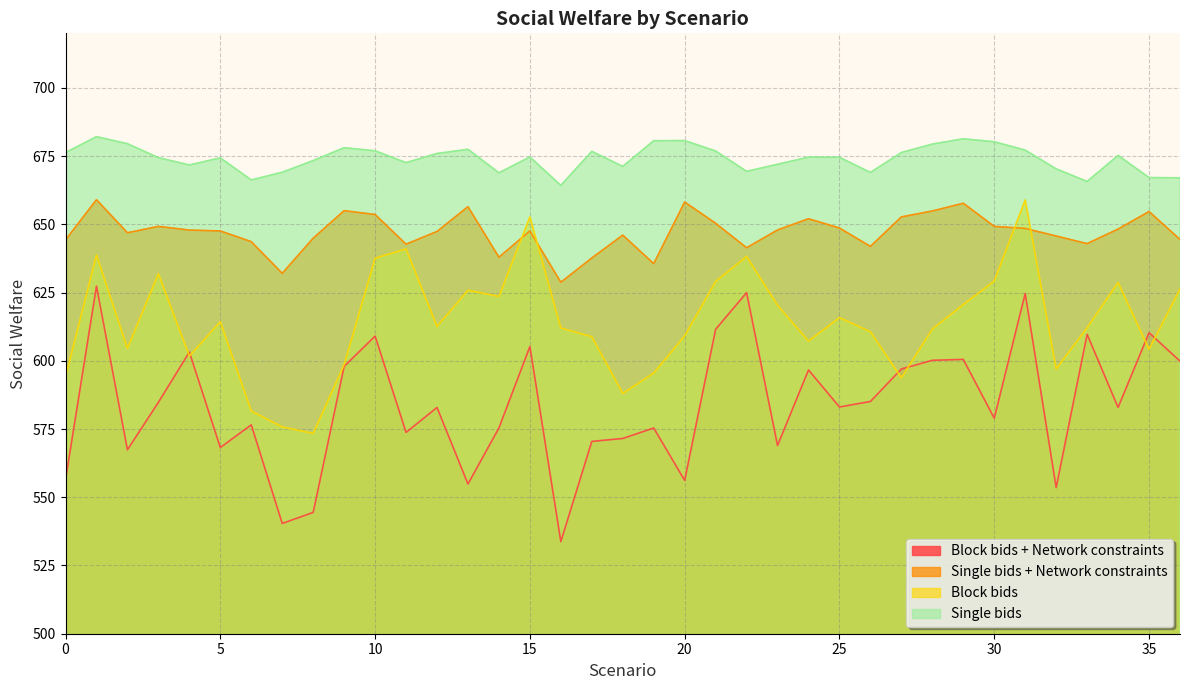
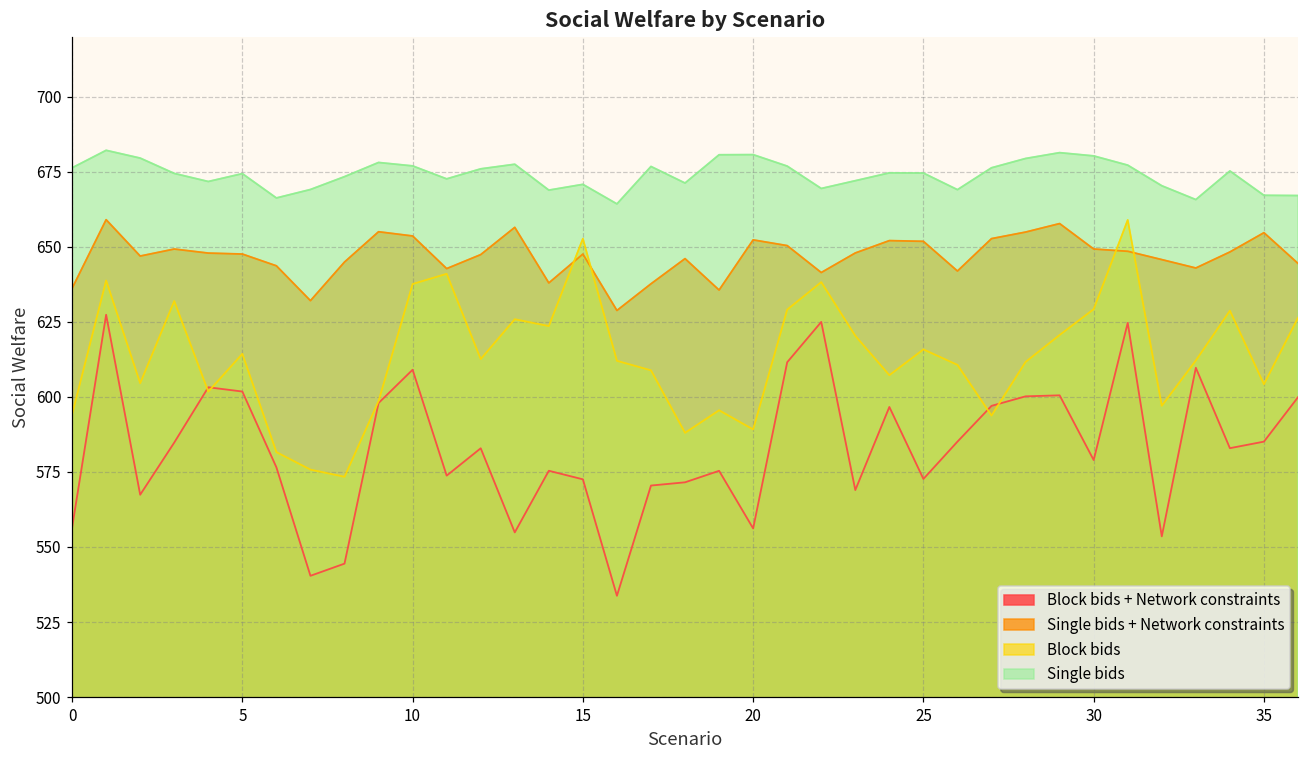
Single bids + Network constraints, 0: 644 -> 636
Block bids + Network constraints, 5: 568 -> 602
Block bids + Network constraints, 15: 605 -> 573
Single bids, 15: 675 -> 671
Single bids + Network constraints, 20: 658 -> 652
Block bids, 20: 609 -> 589
Block bids + Network constraints, 25: 583 -> 573
Single bids + Network constraints, 25: 649 -> 652
Block bids + Network constraints, 35: 610 -> 585
